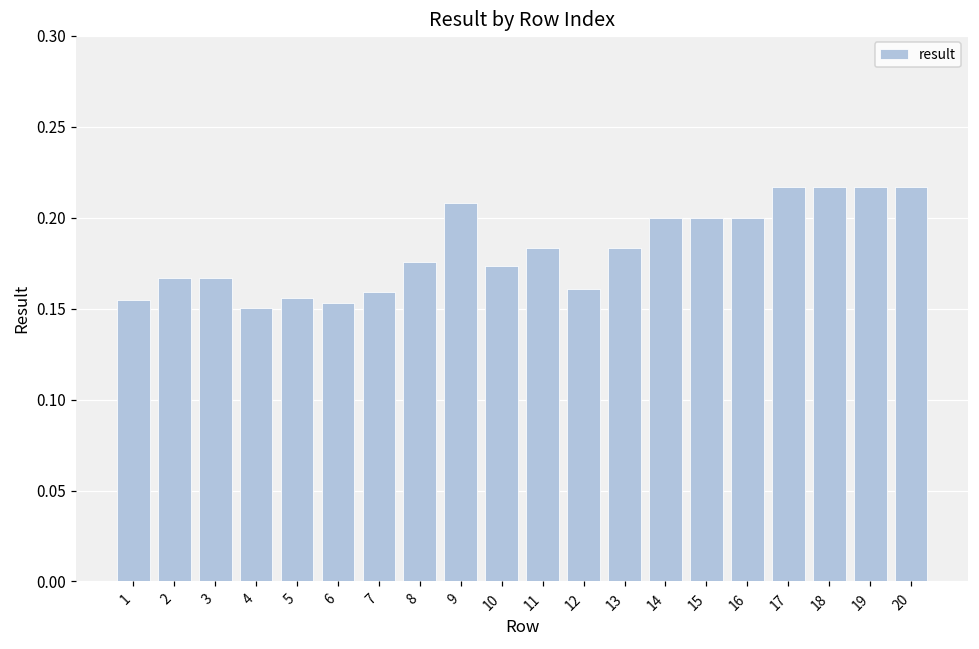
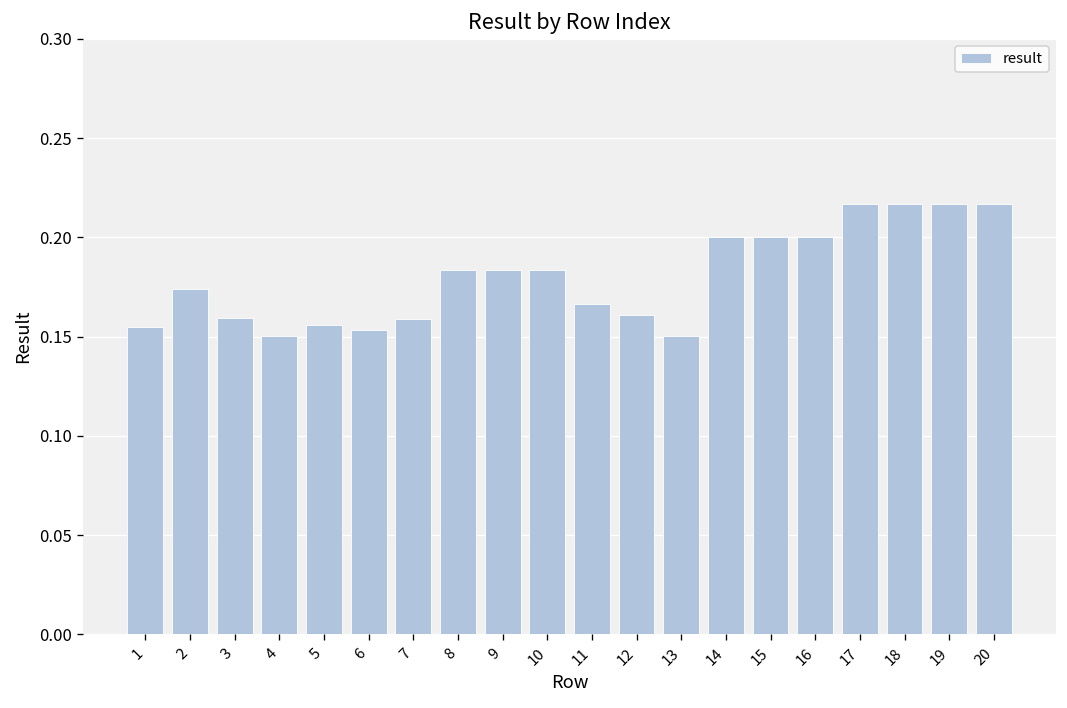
2: 0.167 -> 0.174
3: 0.167 -> 0.160
8: 0.175 -> 0.183
9: 0.208 -> 0.183
10: 0.173 -> 0.183
11: 0.183 -> 0.167
13: 0.183 -> 0.150
